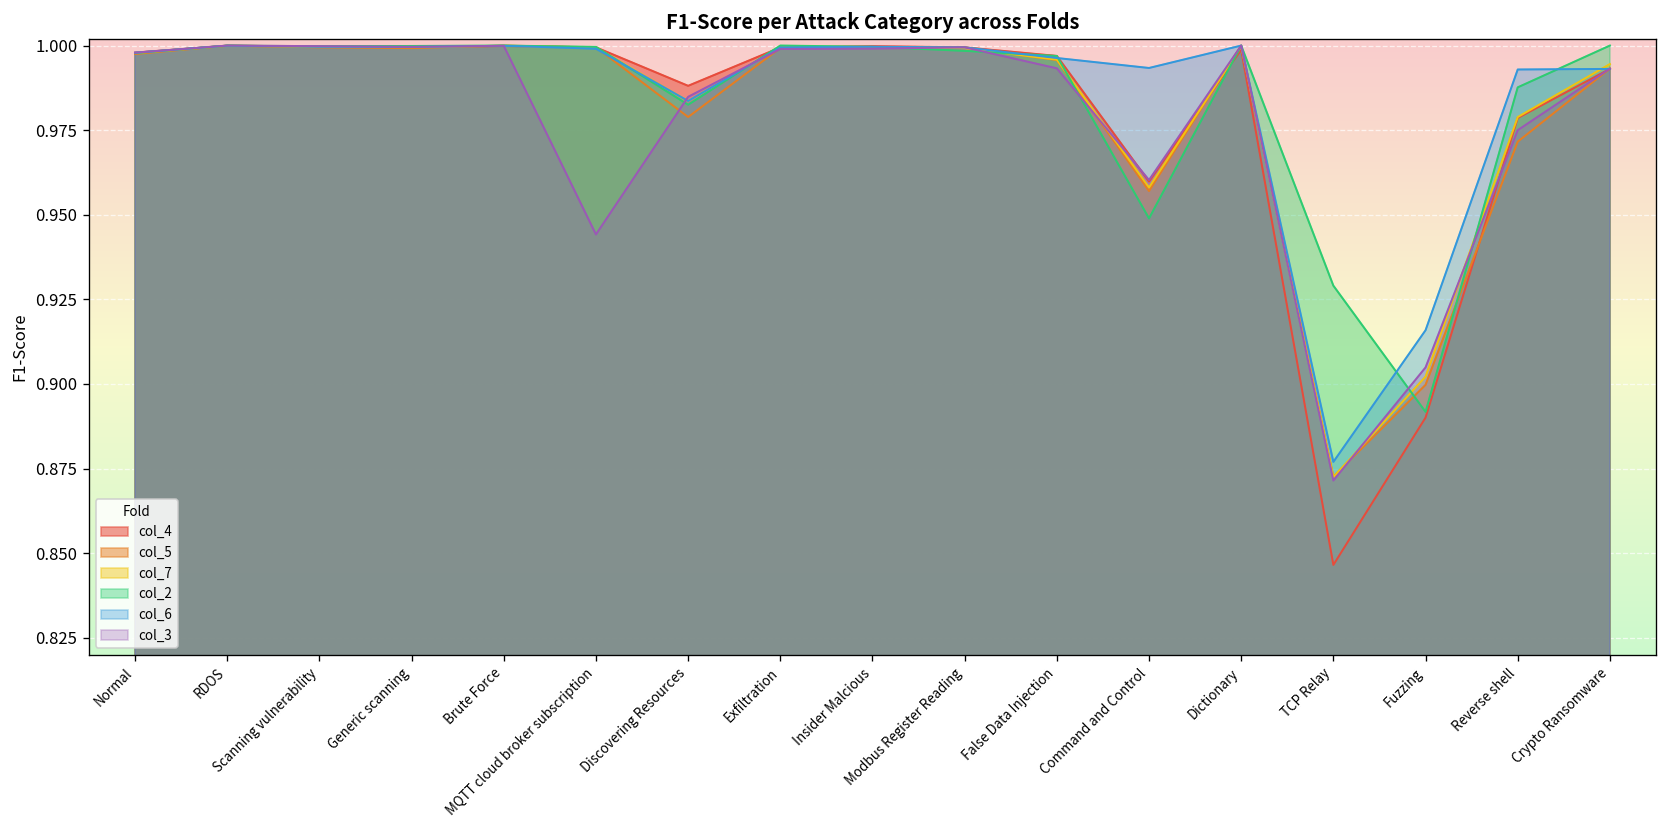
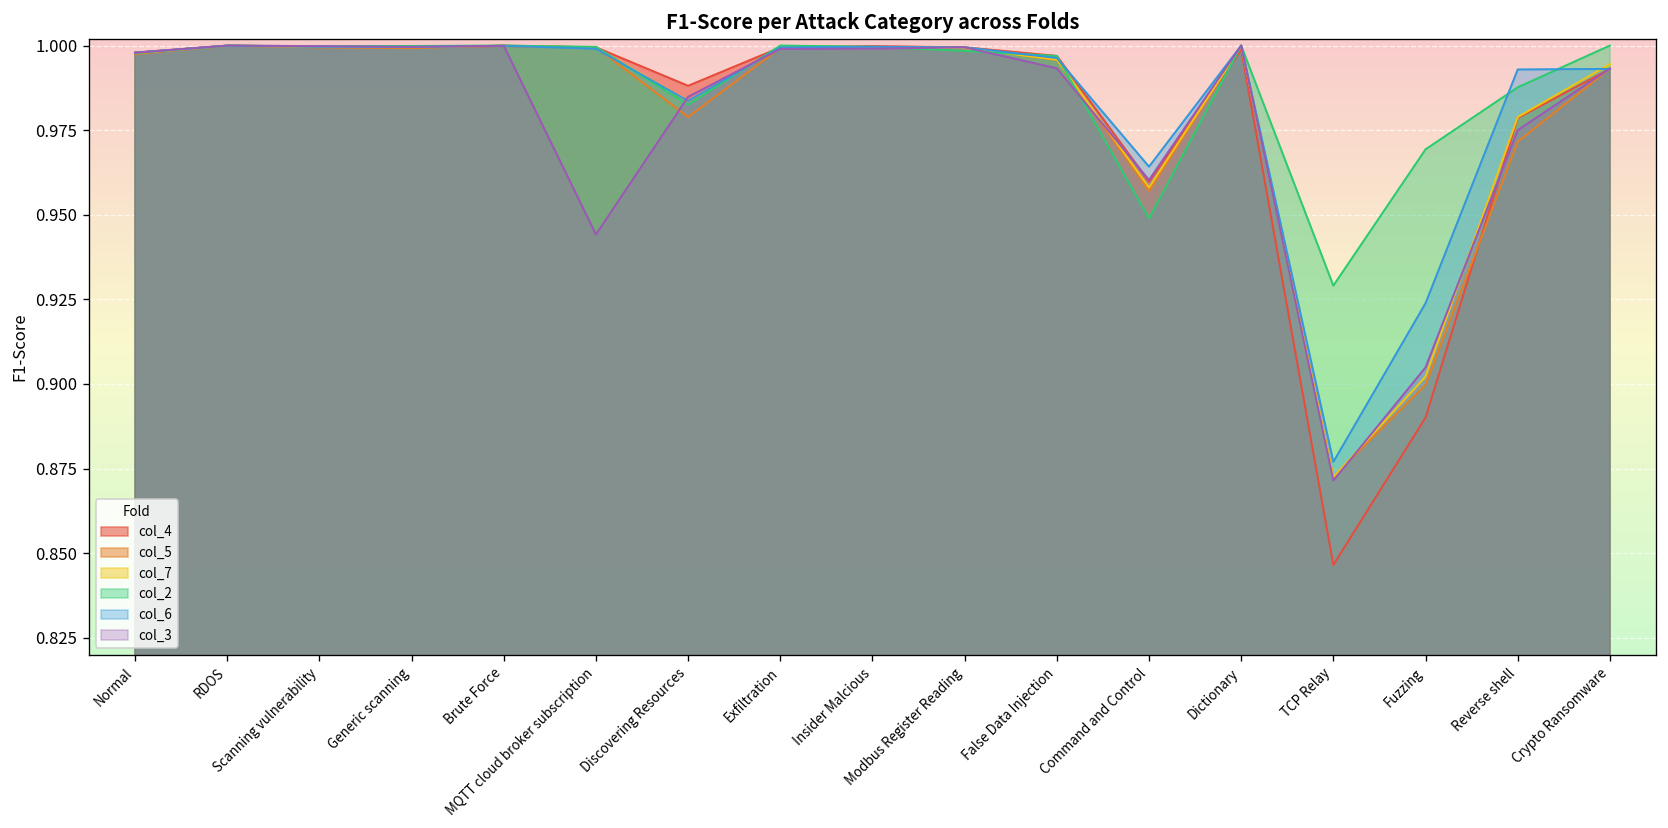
col_6, Command and Control: 0.993 -> 0.964
col_2, Fuzzing: 0.892 -> 0.969
col_6, Fuzzing: 0.916 -> 0.924
